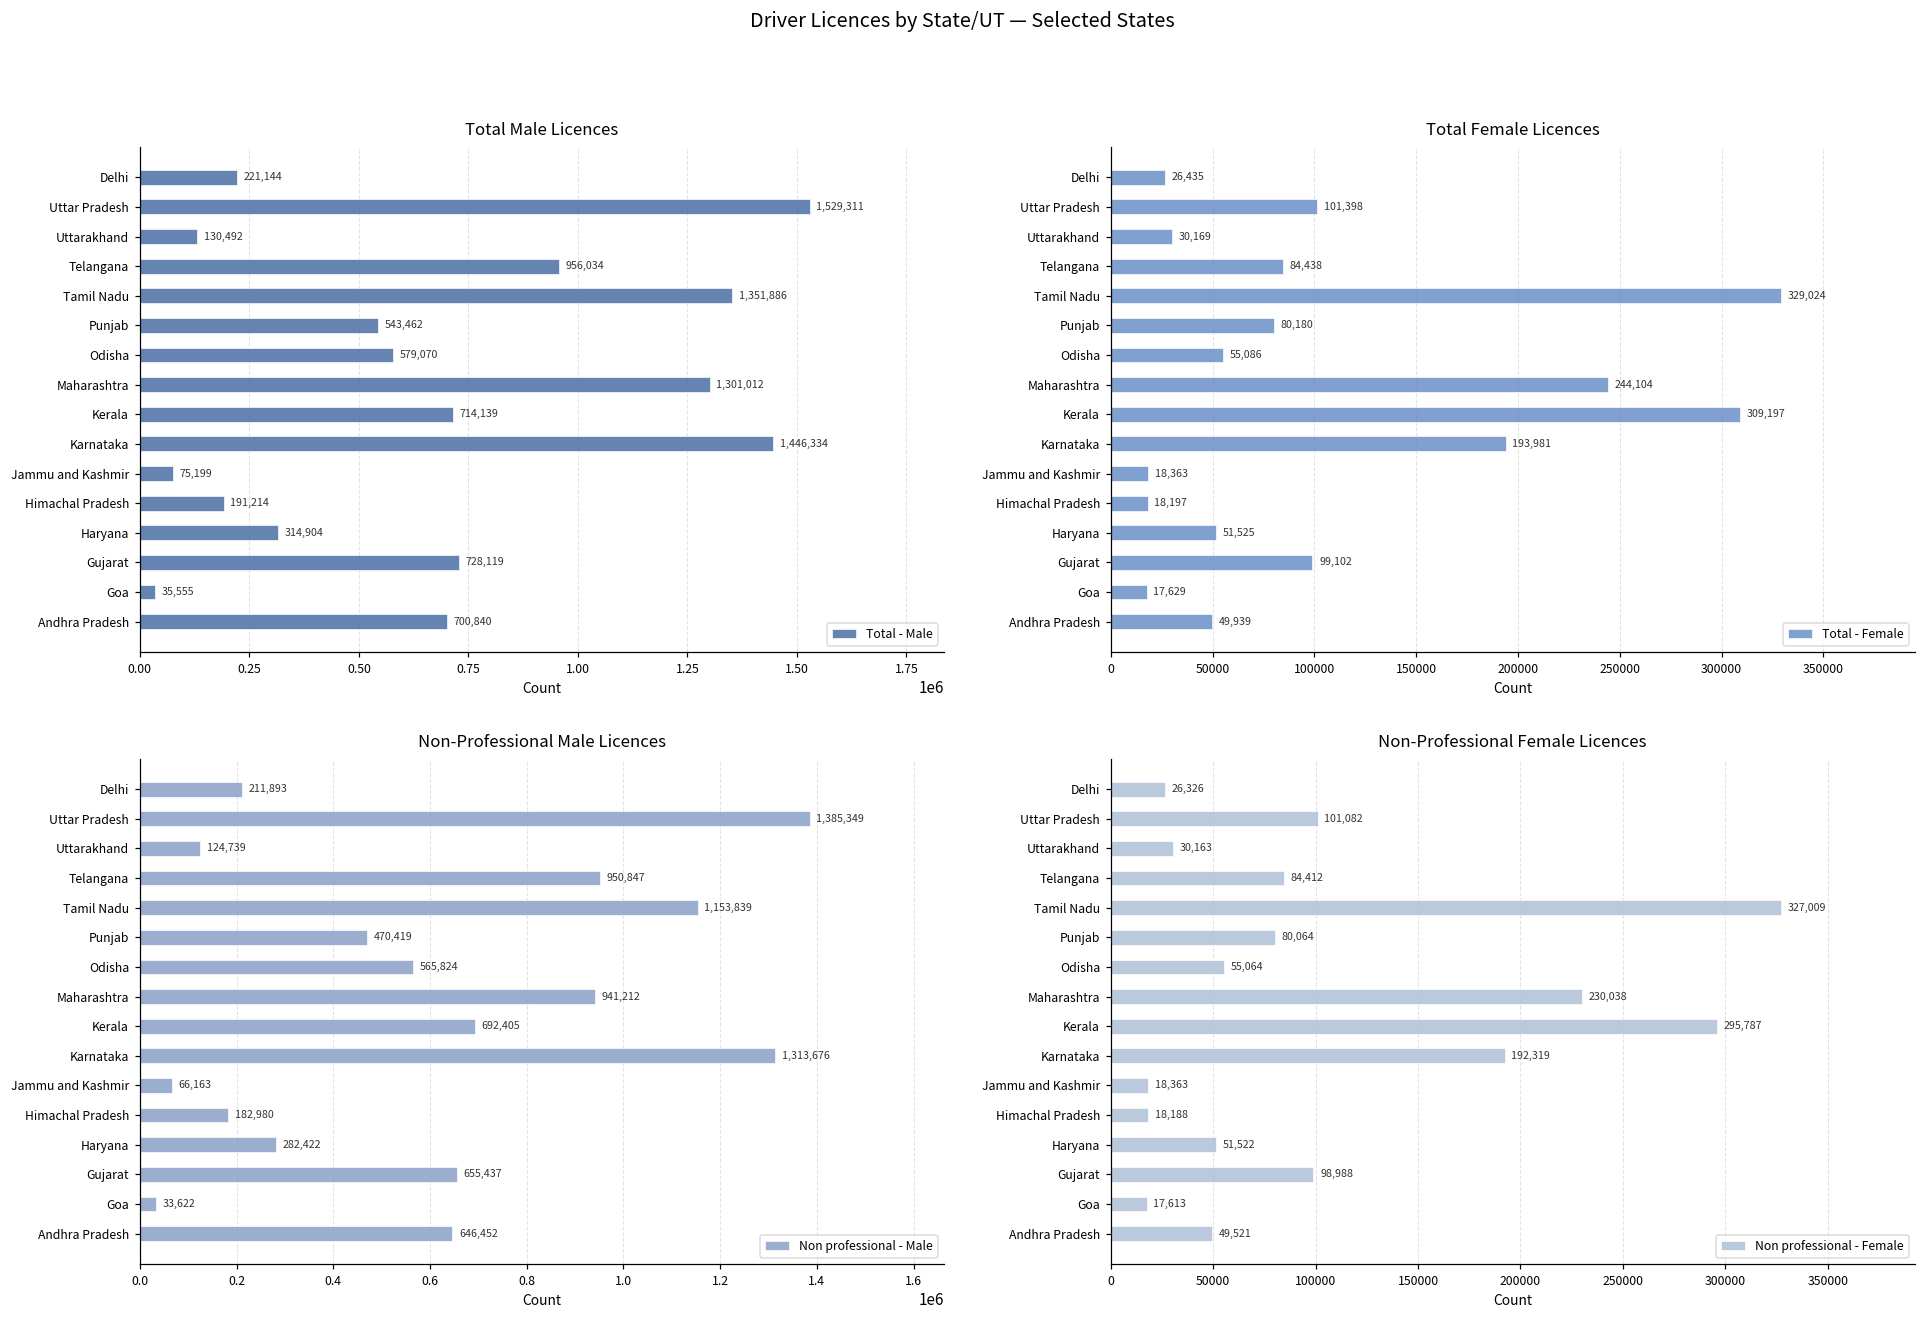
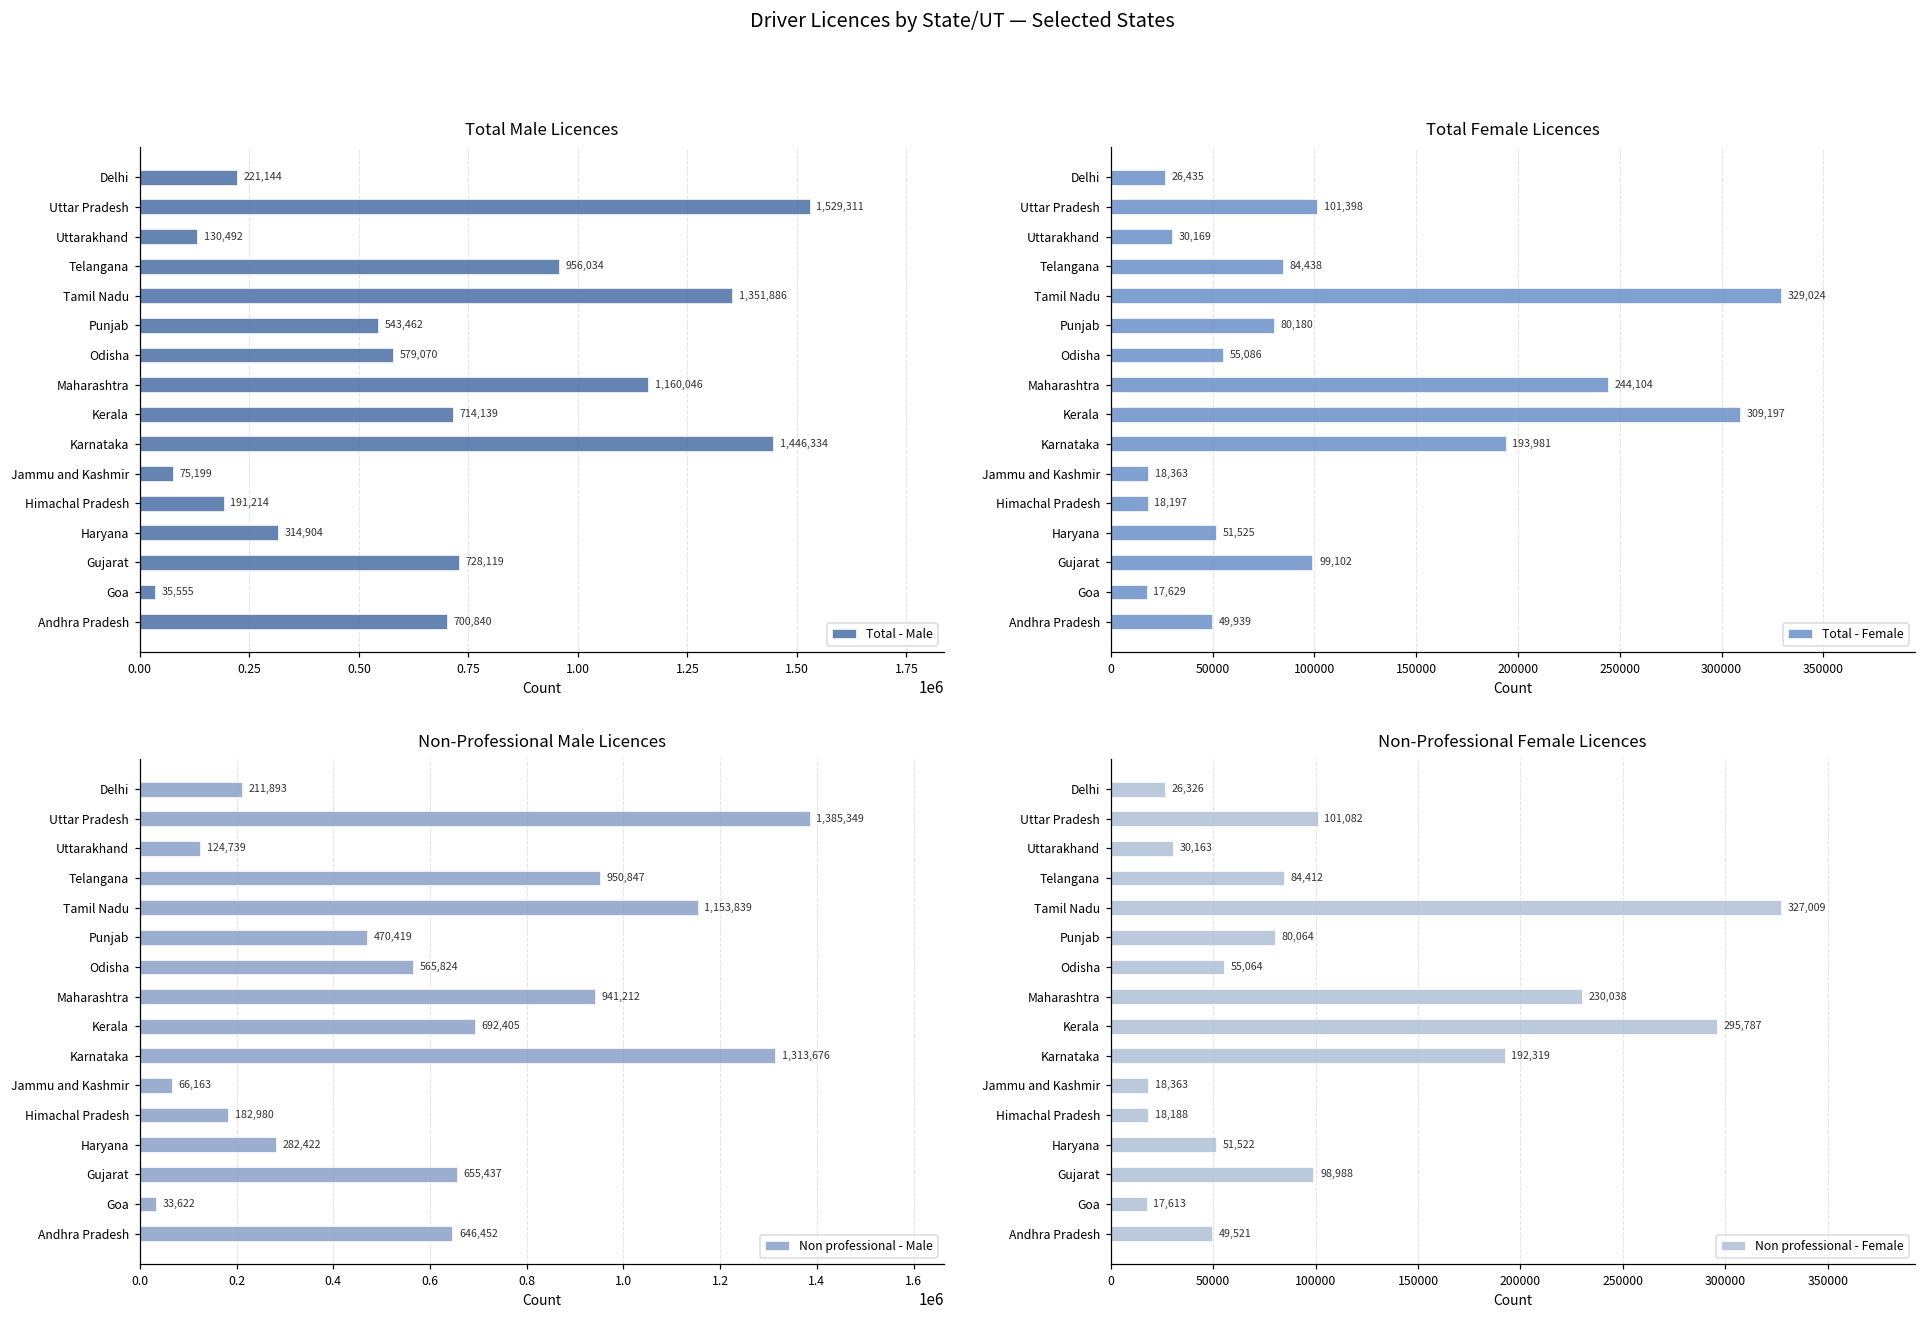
Total Male Licences, Maharashtra: 1,301,012 -> 1,160,046
